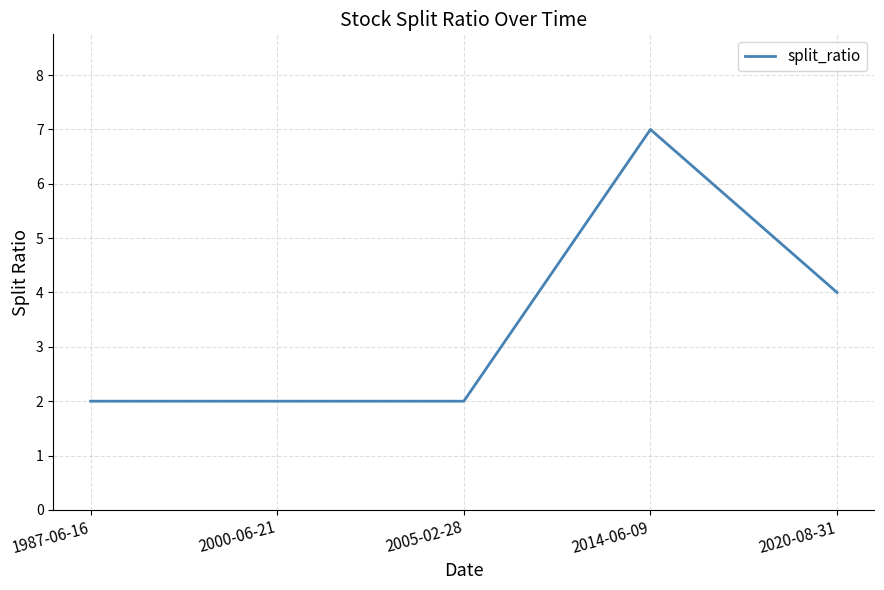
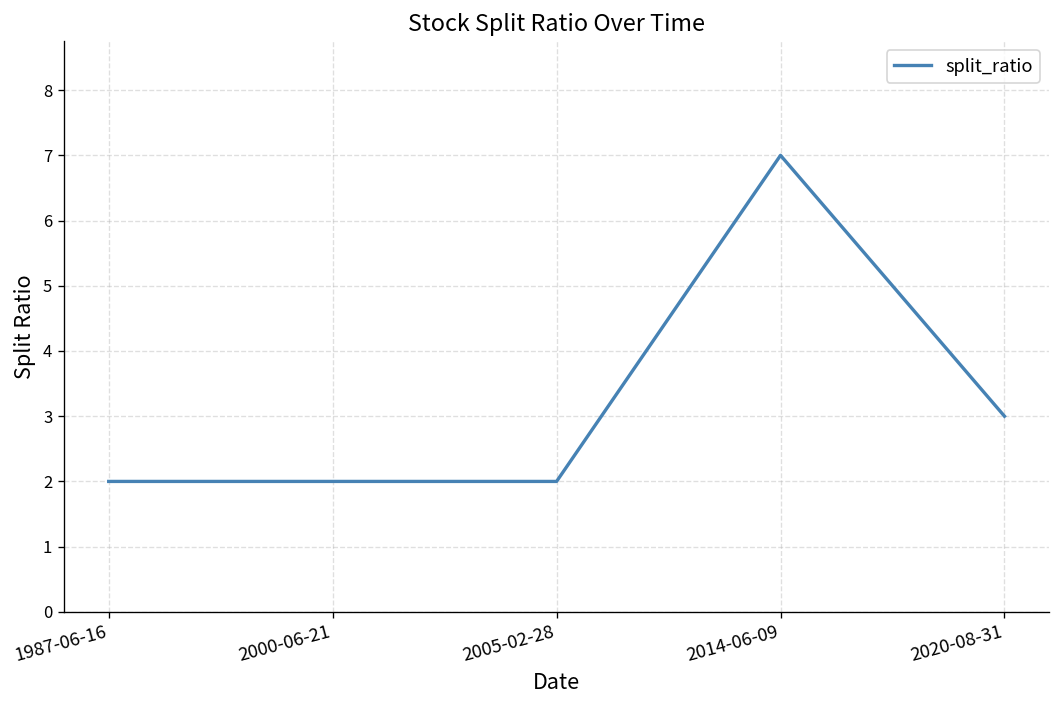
2020-08-31: 4 -> 3
